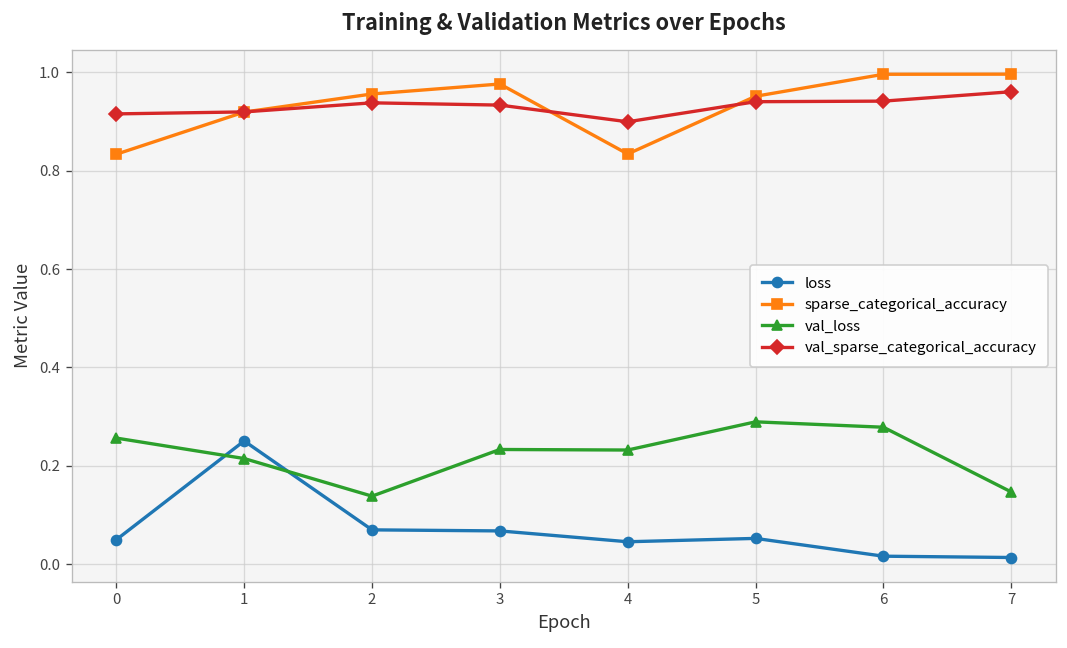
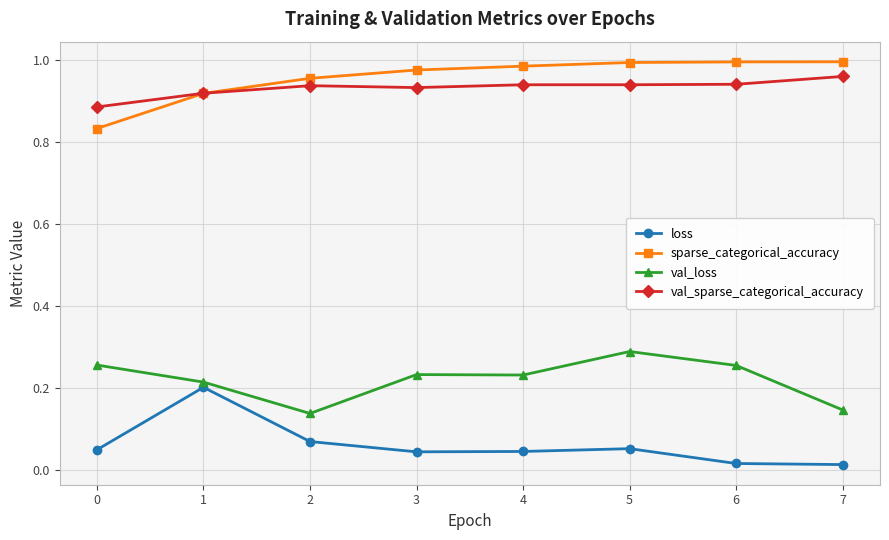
val_sparse_categorical_accuracy, 0: 0.92 -> 0.89
loss, 1: 0.25 -> 0.20
loss, 3: 0.07 -> 0.04
sparse_categorical_accuracy, 4: 0.83 -> 0.99
val_sparse_categorical_accuracy, 4: 0.90 -> 0.94
sparse_categorical_accuracy, 5: 0.95 -> 0.99
val_loss, 6: 0.28 -> 0.26
